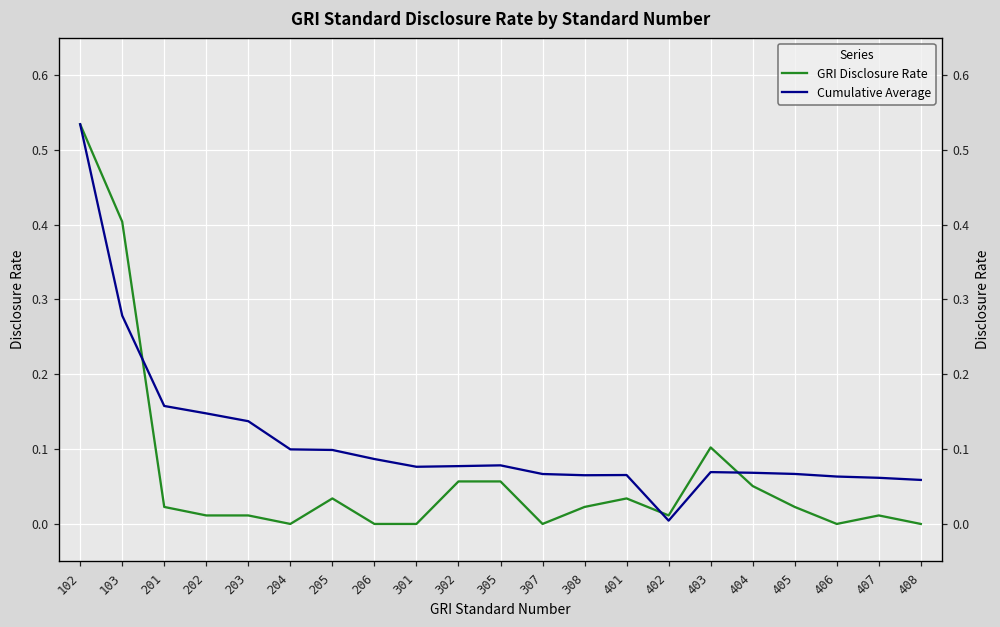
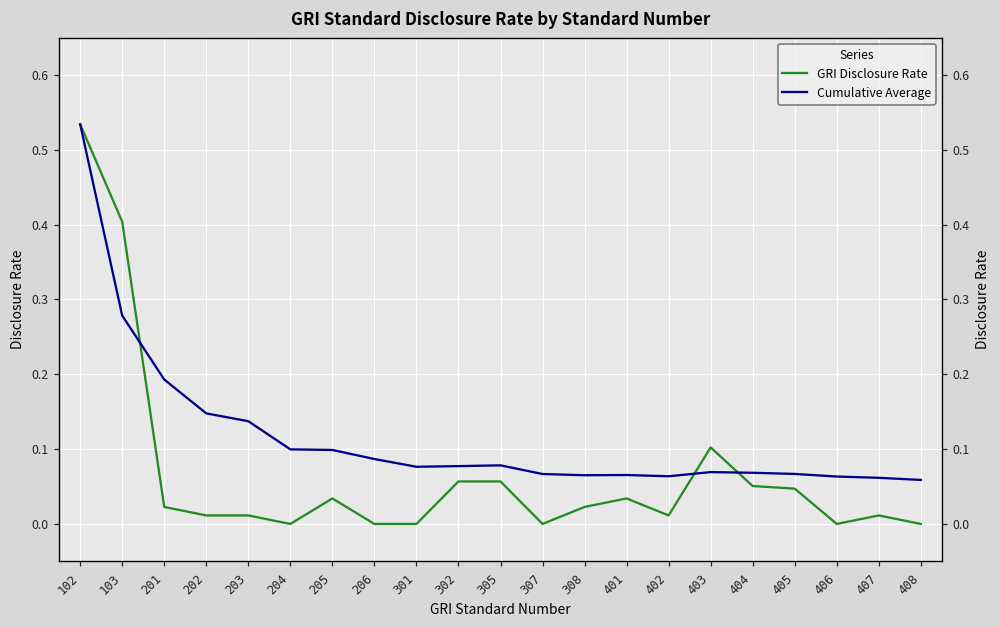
Cumulative Average, 201: 0.16 -> 0.19
Cumulative Average, 402: 0.00 -> 0.06
GRI Disclosure Rate, 405: 0.02 -> 0.05
